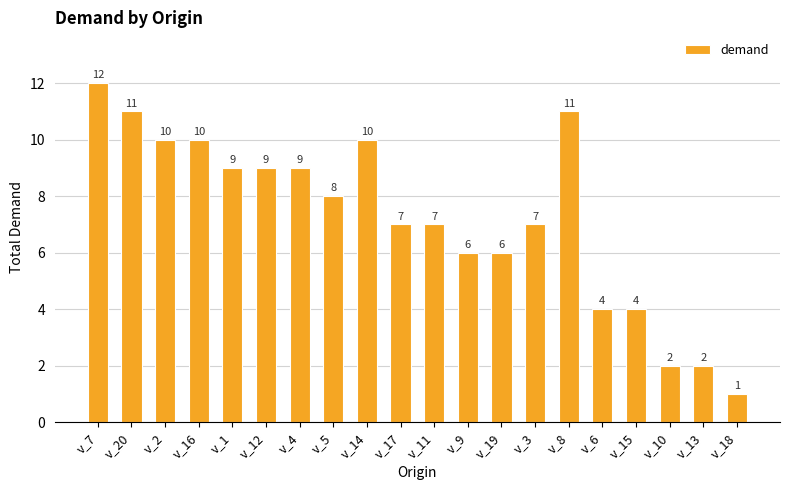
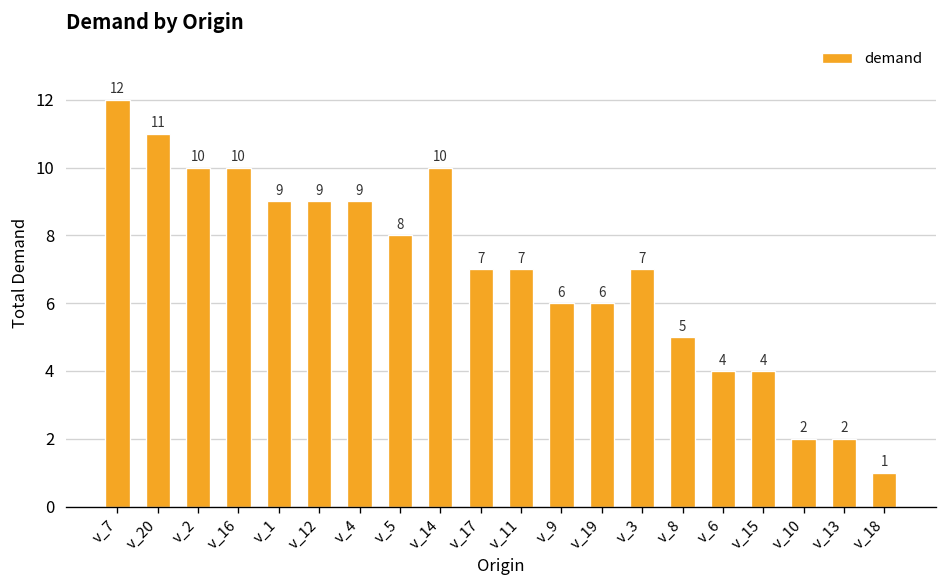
v_8: 11 -> 5
